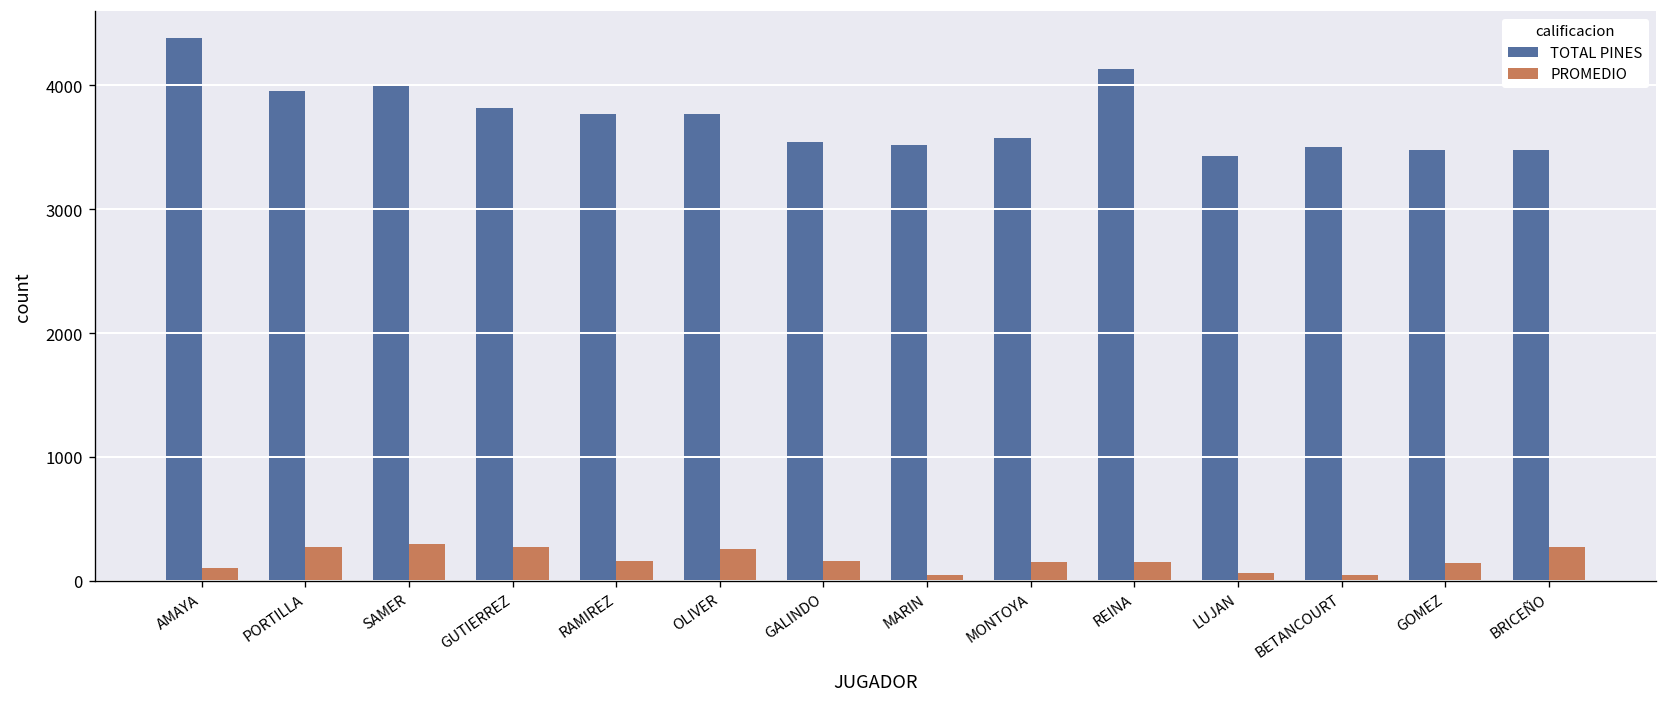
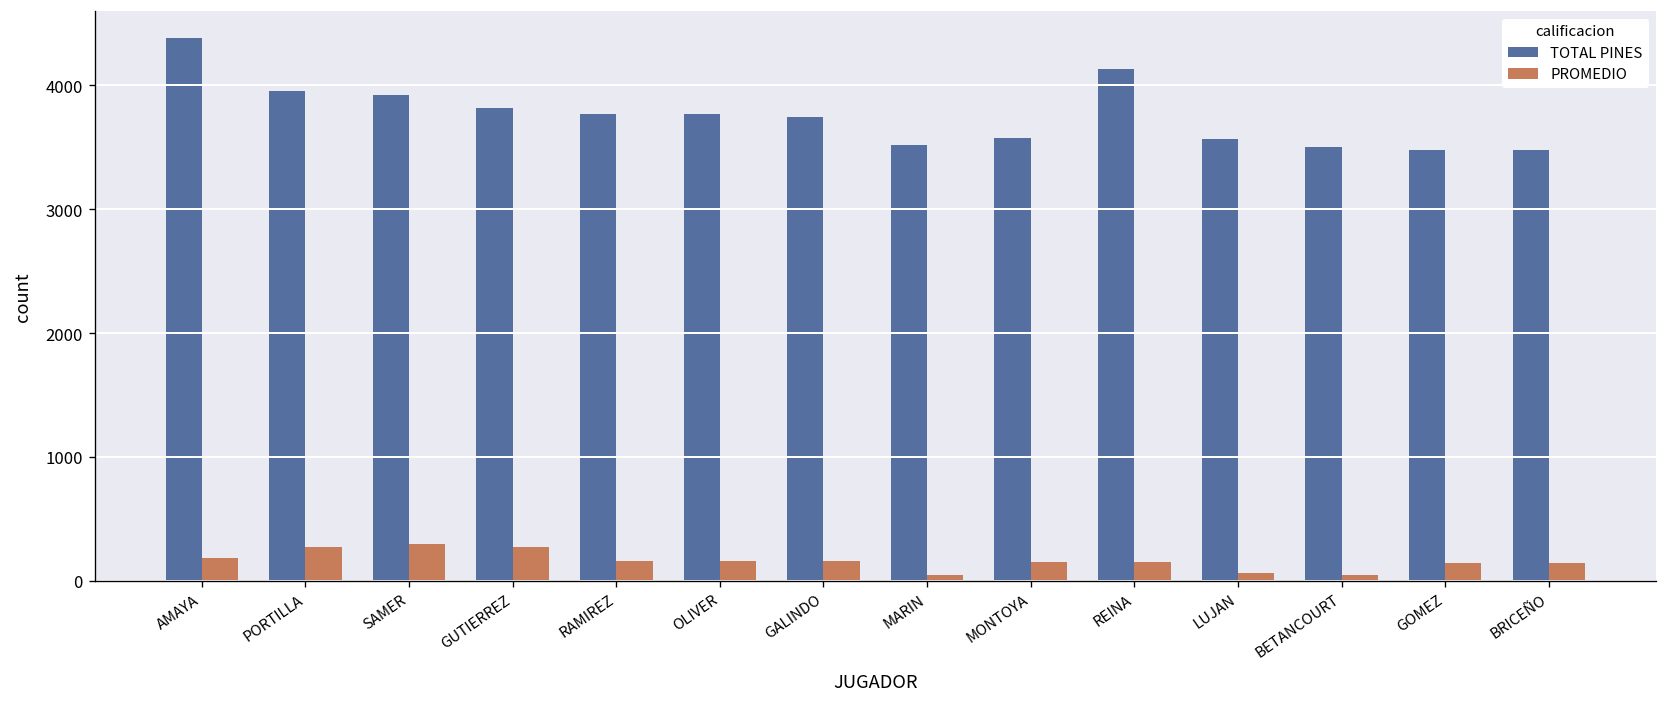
PROMEDIO, AMAYA: 100 -> 180
TOTAL PINES, SAMER: 4010 -> 3920
PROMEDIO, OLIVER: 260 -> 160
TOTAL PINES, GALINDO: 3550 -> 3750
TOTAL PINES, LUJAN: 3430 -> 3570
PROMEDIO, BRICEÑO: 270 -> 140
